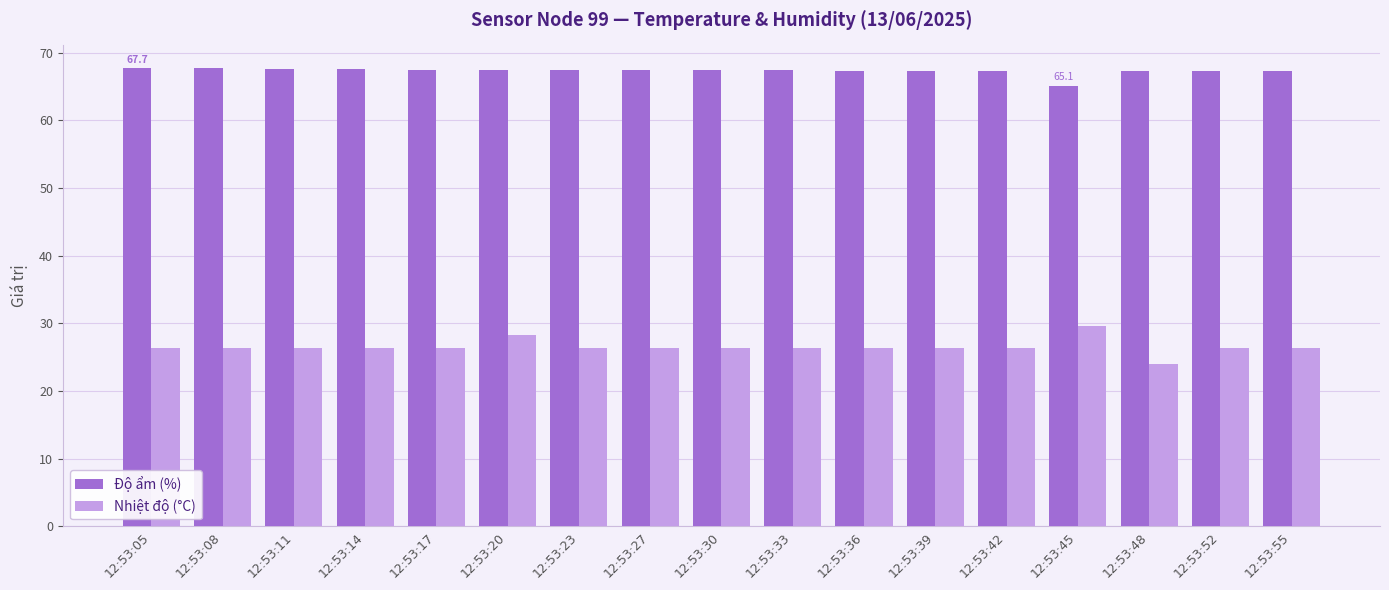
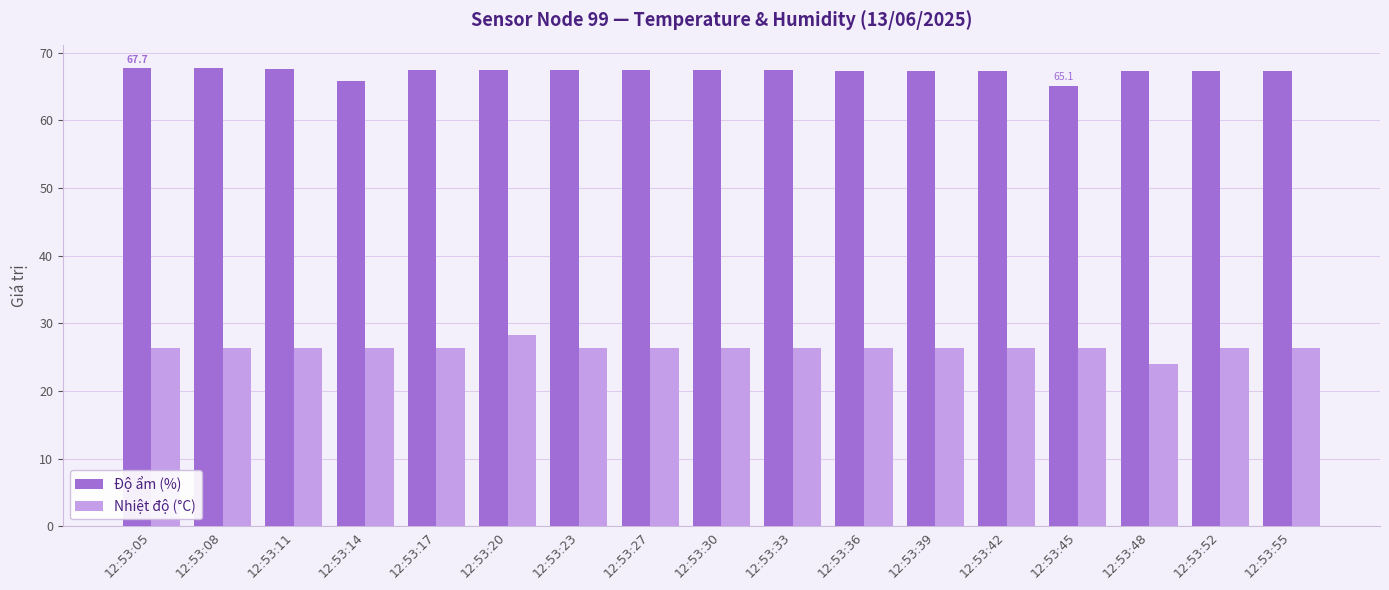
Độ ẩm (%), 12:53:14: 68 -> 66
Nhiệt độ (°C), 12:53:45: 30 -> 26
